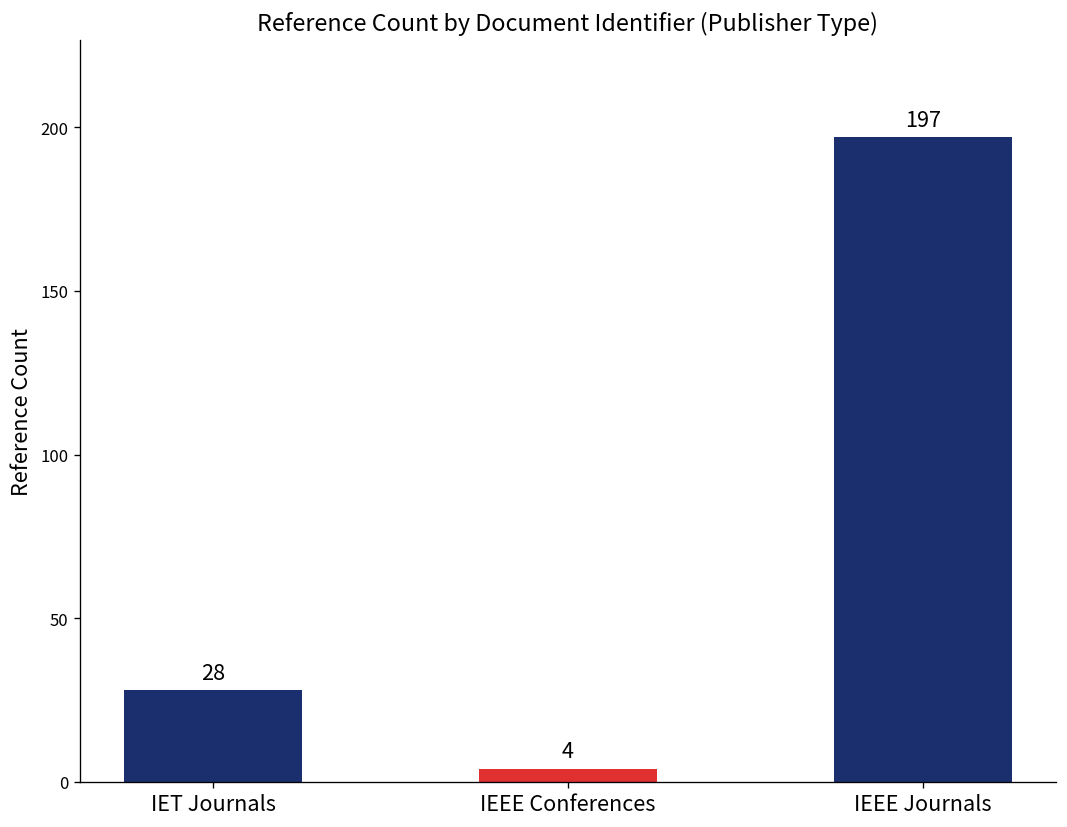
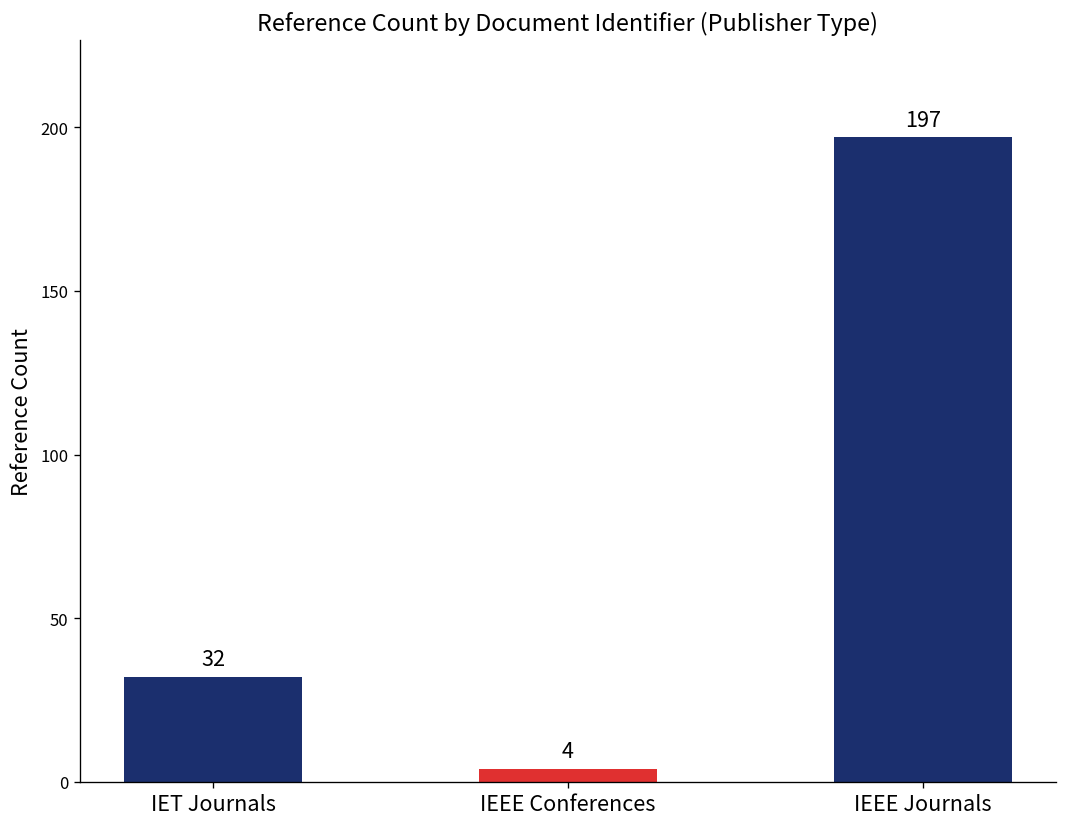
IET Journals: 28 -> 32
